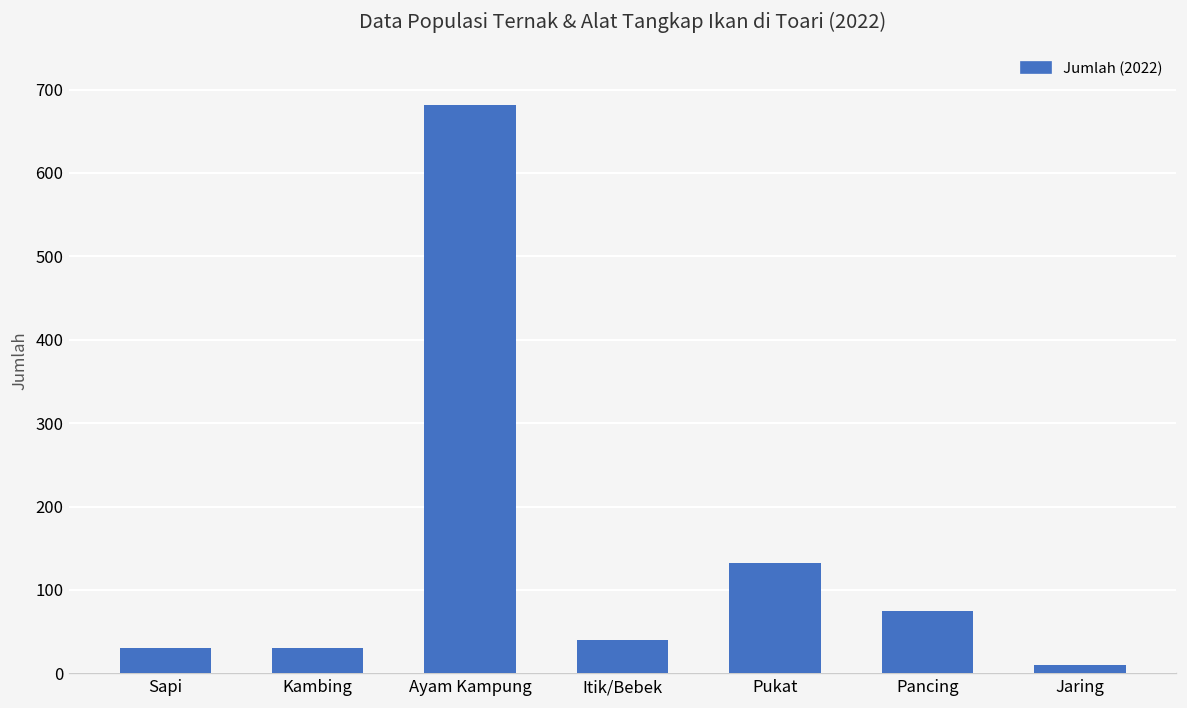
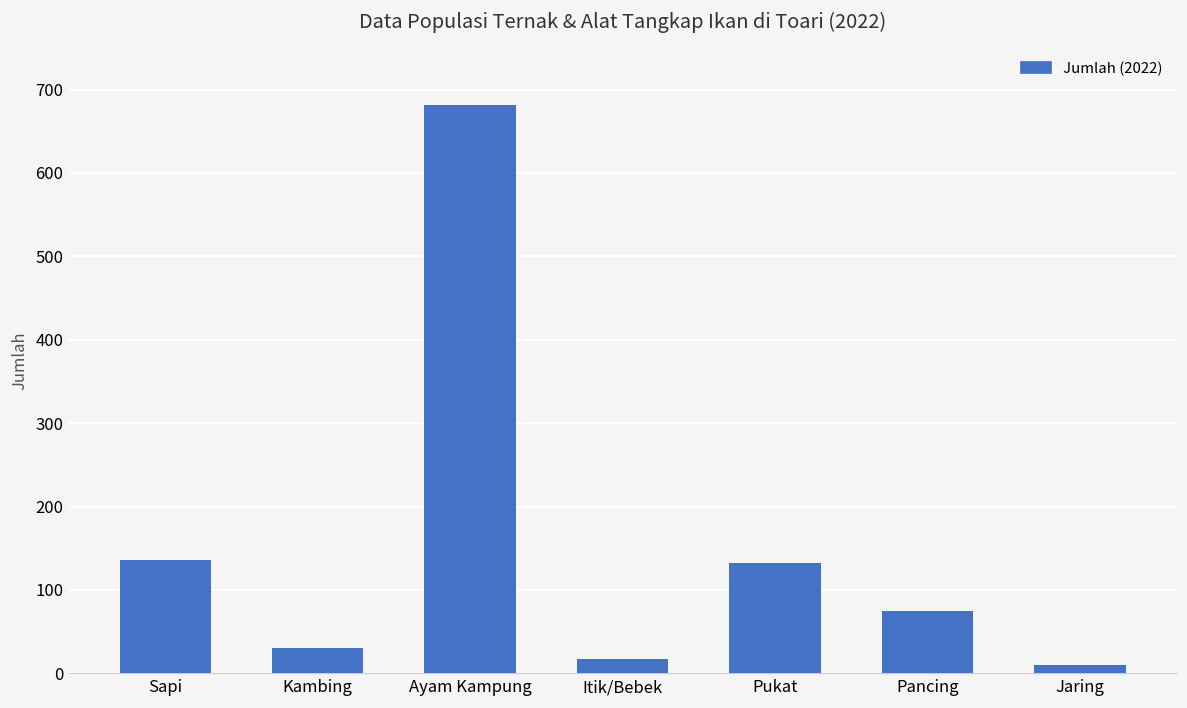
Sapi: 30 -> 140
Itik/Bebek: 40 -> 20
